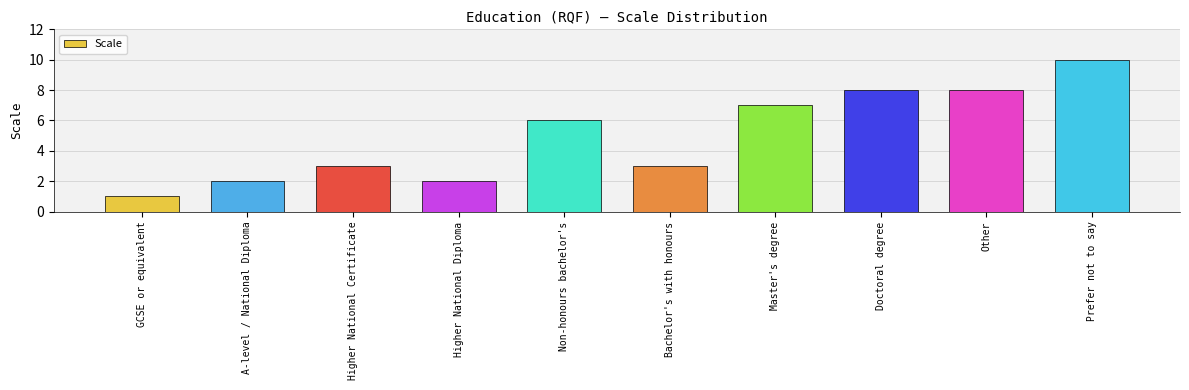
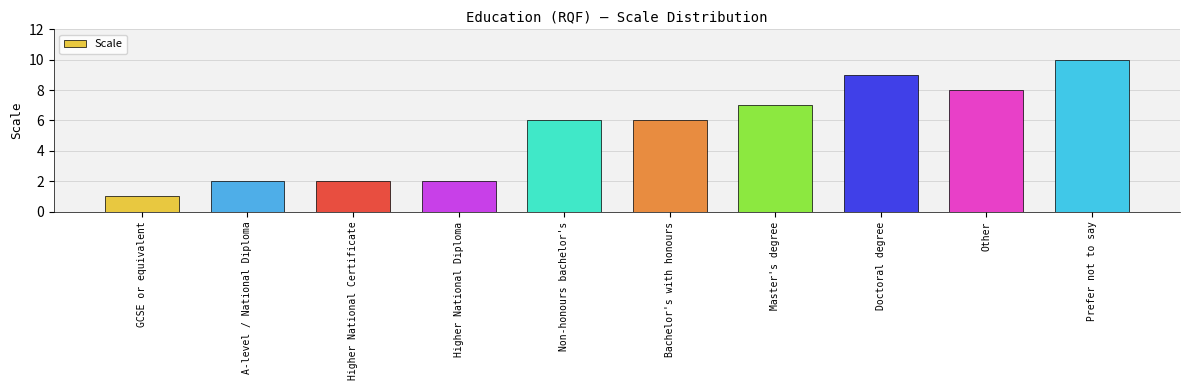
Higher National Certificate: 3 -> 2
Bachelor's with honours: 3 -> 6
Doctoral degree: 8 -> 9
